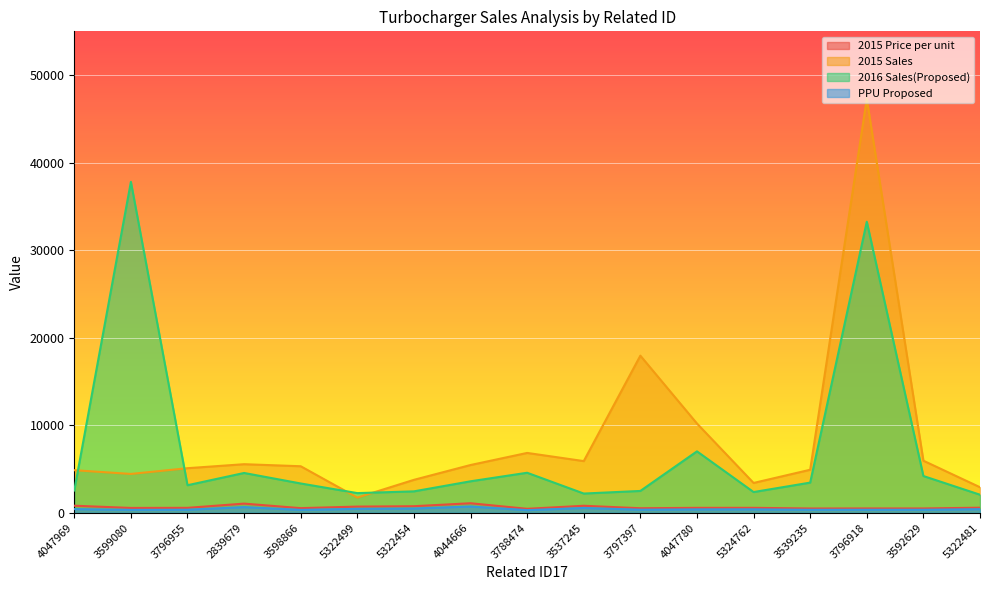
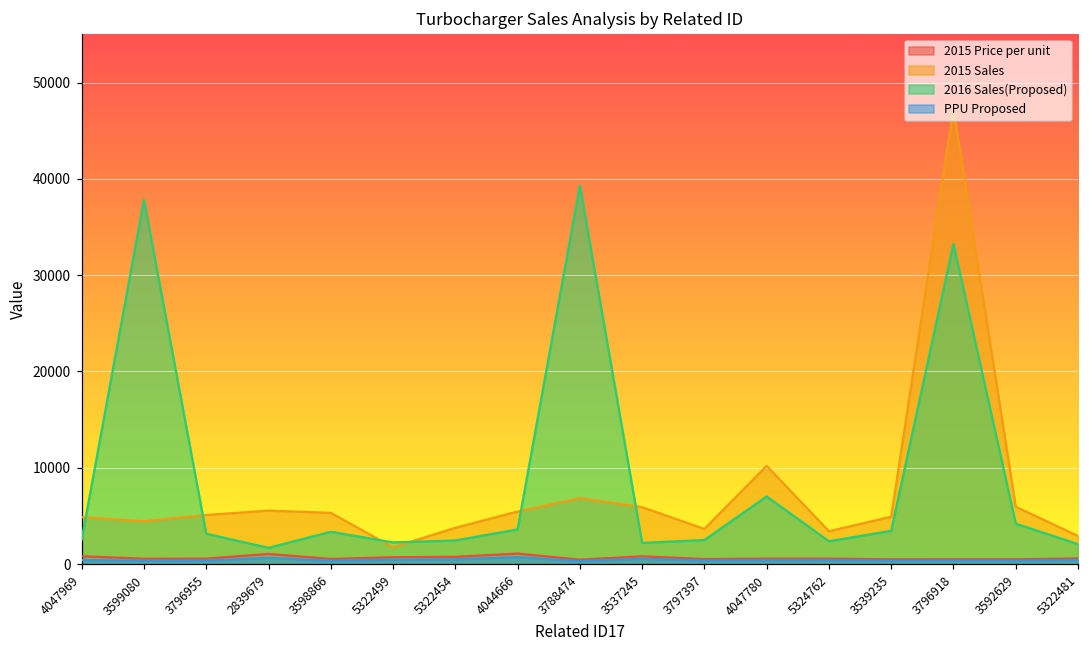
2016 Sales(Proposed), 2839679: 5000 -> 2000
2016 Sales(Proposed), 3788474: 5000 -> 39000
2015 Sales, 3797397: 18000 -> 4000
